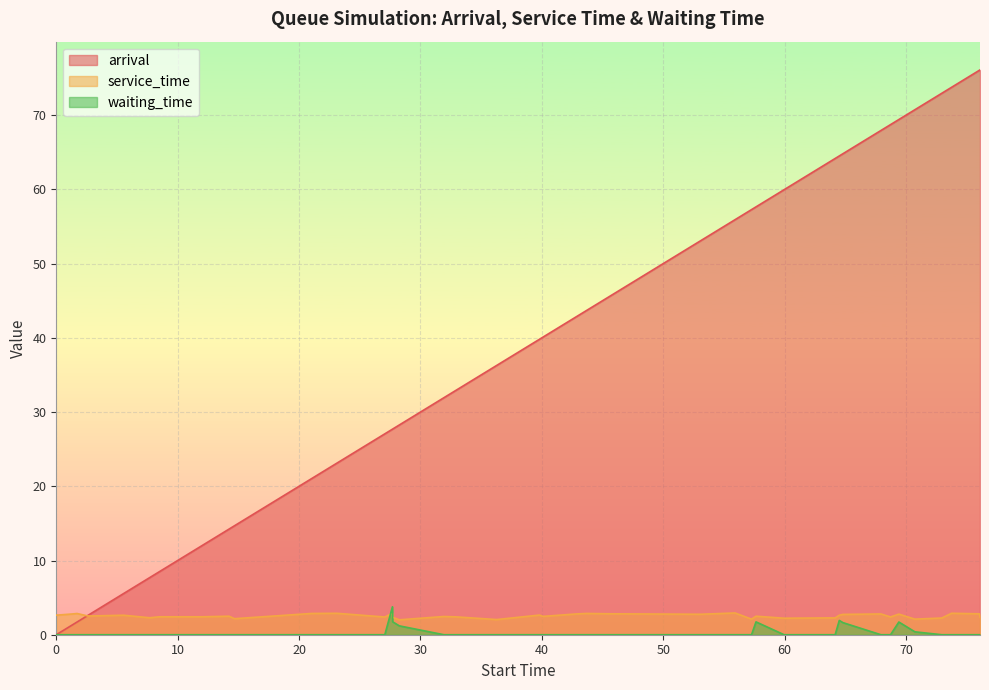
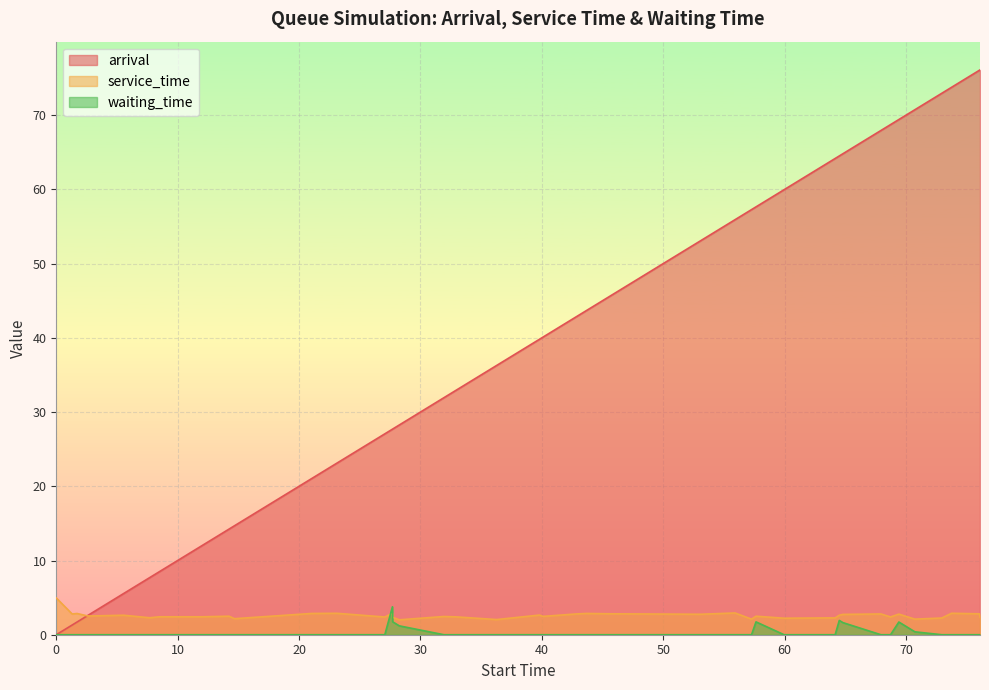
service_time, 0: 3 -> 5
